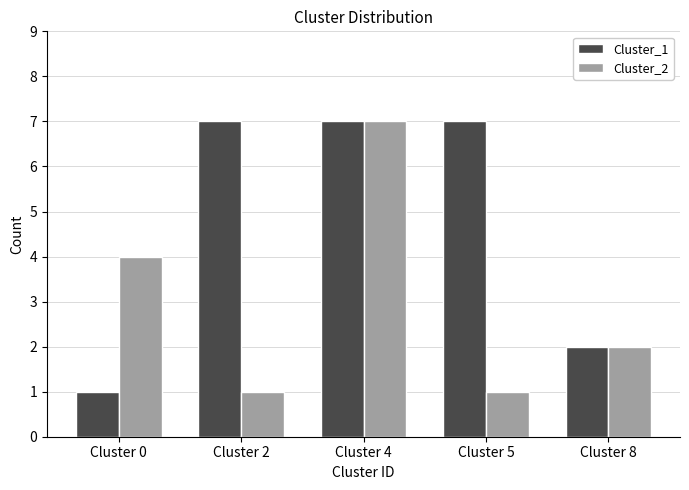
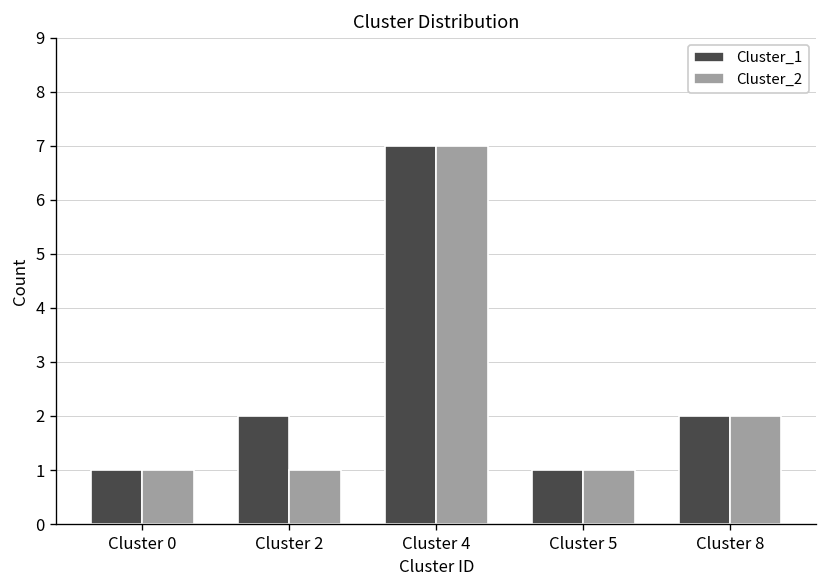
Cluster_2, Cluster 0: 4 -> 1
Cluster_1, Cluster 2: 7 -> 2
Cluster_1, Cluster 5: 7 -> 1
